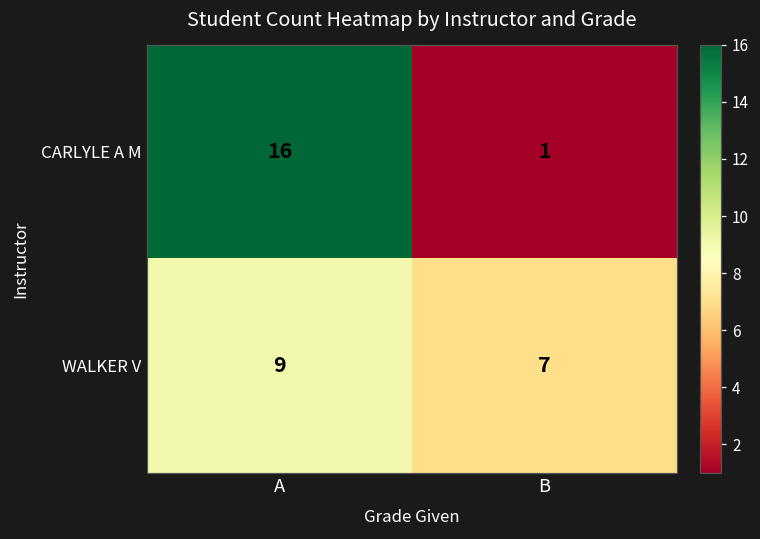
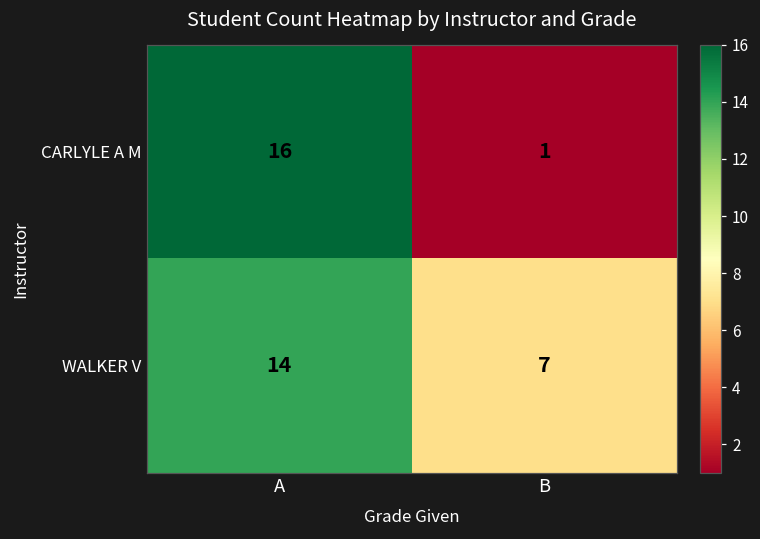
WALKER V, A: 9 -> 14
